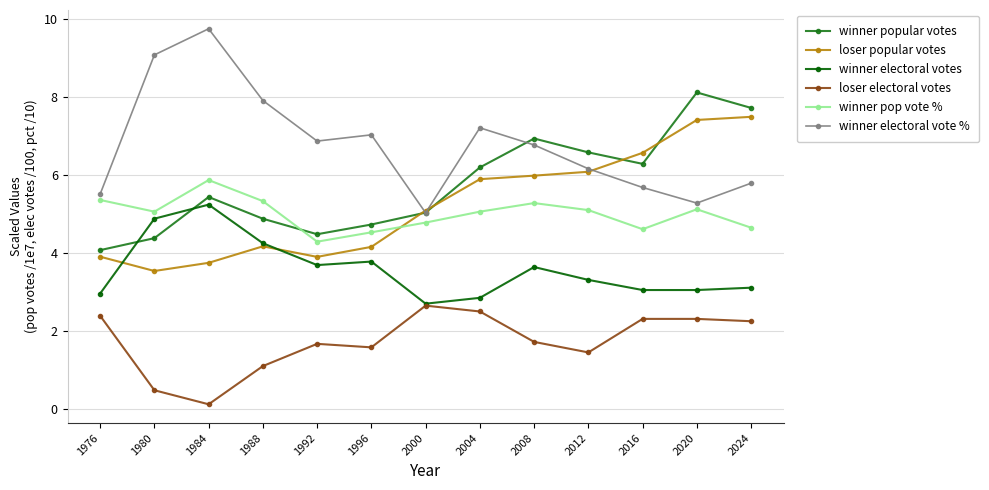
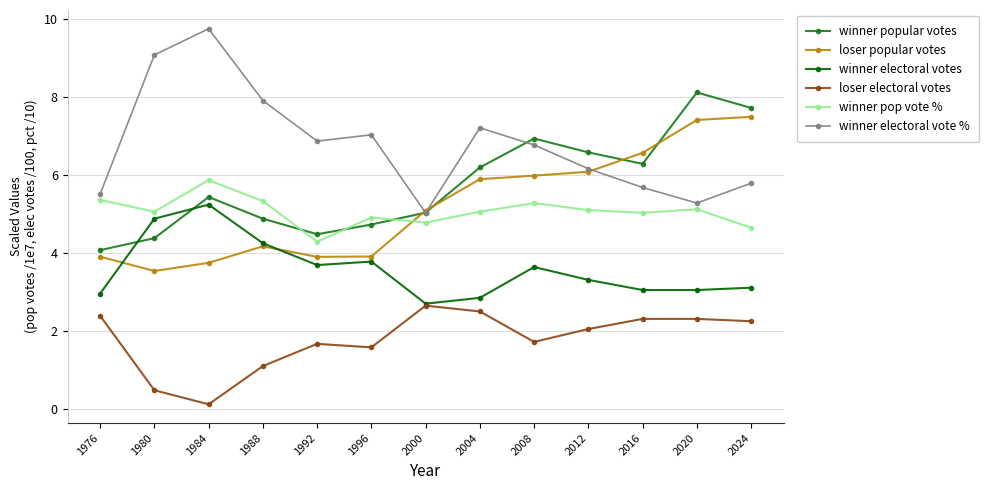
loser popular votes, 1996: 4.2 -> 3.9
winner pop vote %, 1996: 4.5 -> 4.9
loser electoral votes, 2012: 1.5 -> 2.1
winner pop vote %, 2016: 4.6 -> 5.0
